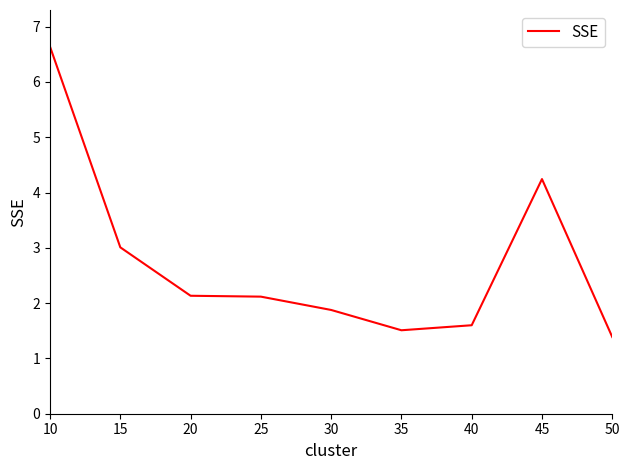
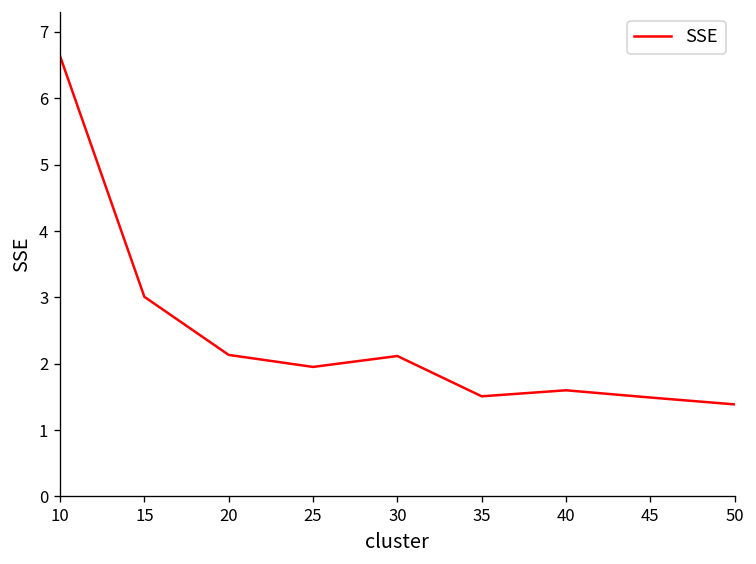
25: 2.1 -> 2.0
30: 1.9 -> 2.1
45: 4.2 -> 1.5
